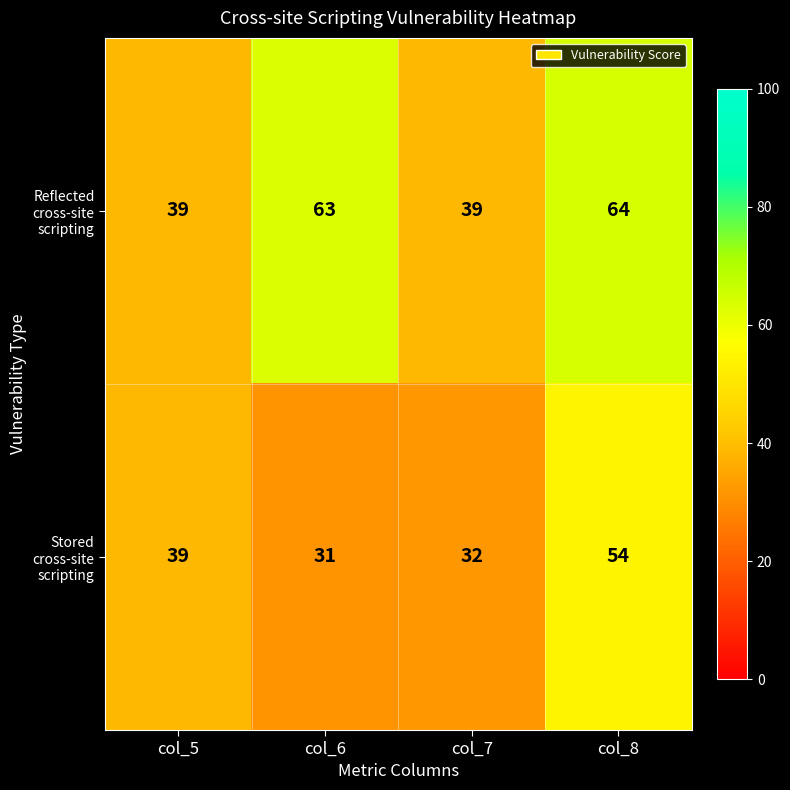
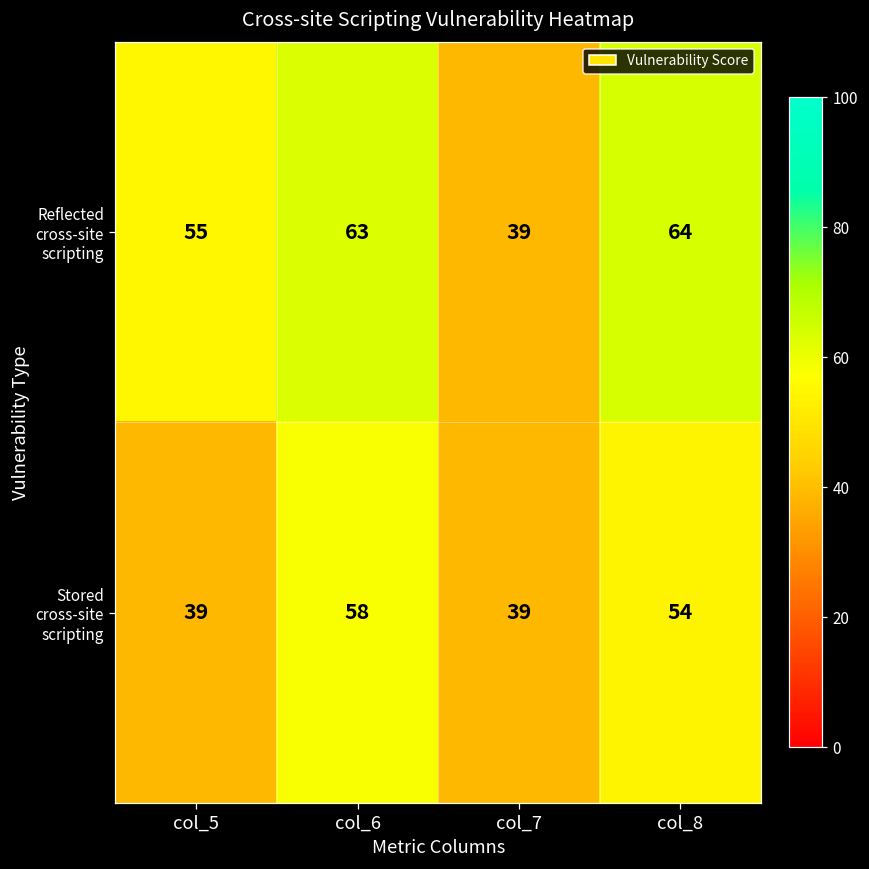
Reflected cross-site scripting, col_5: 39 -> 55
Stored cross-site scripting, col_6: 31 -> 58
Stored cross-site scripting, col_7: 32 -> 39
